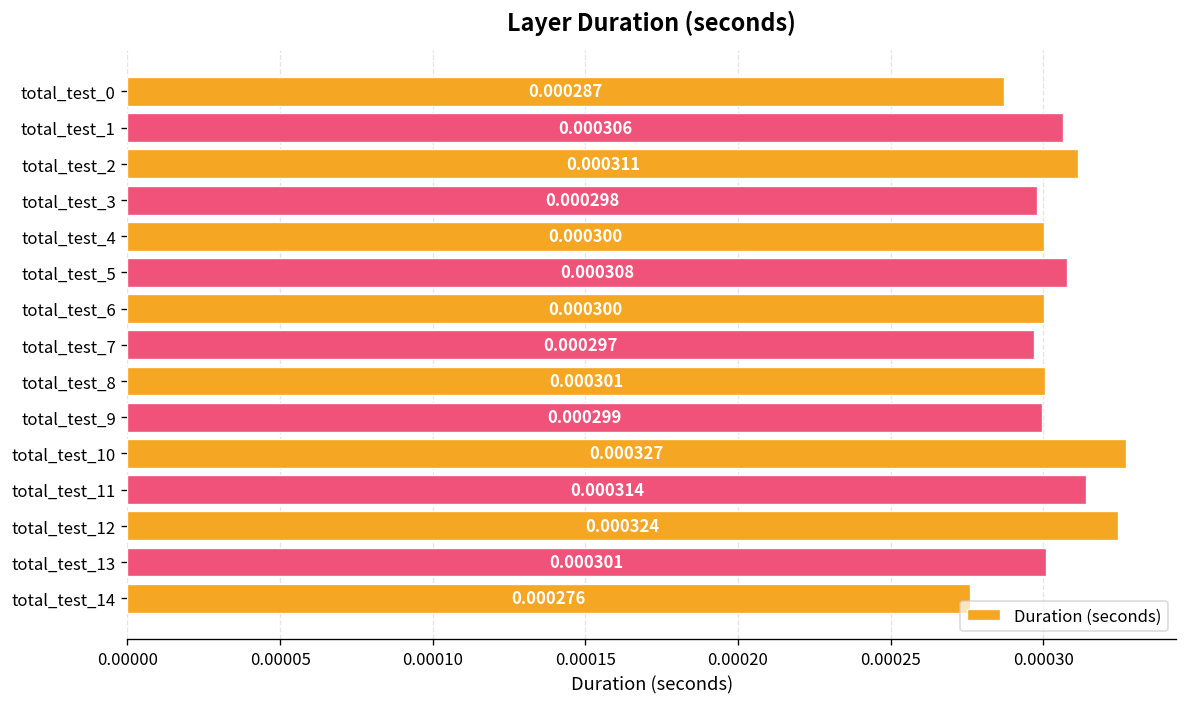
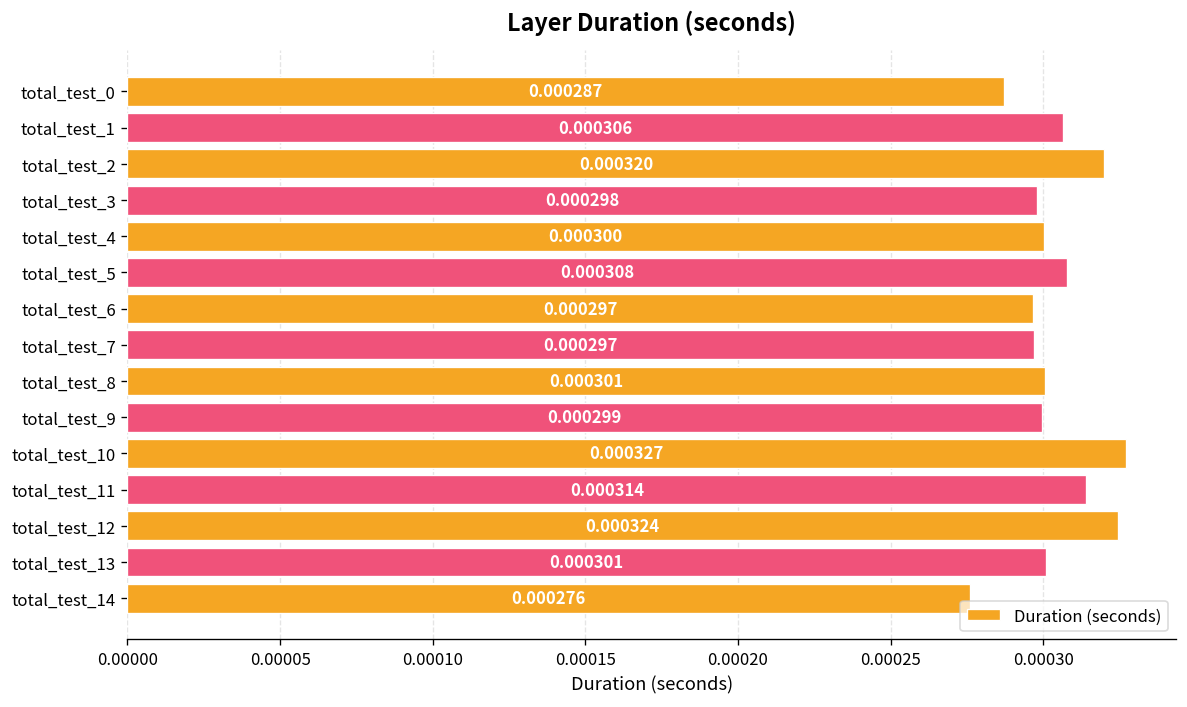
total_test_2: 0.000311 -> 0.000320
total_test_6: 0.000300 -> 0.000297
